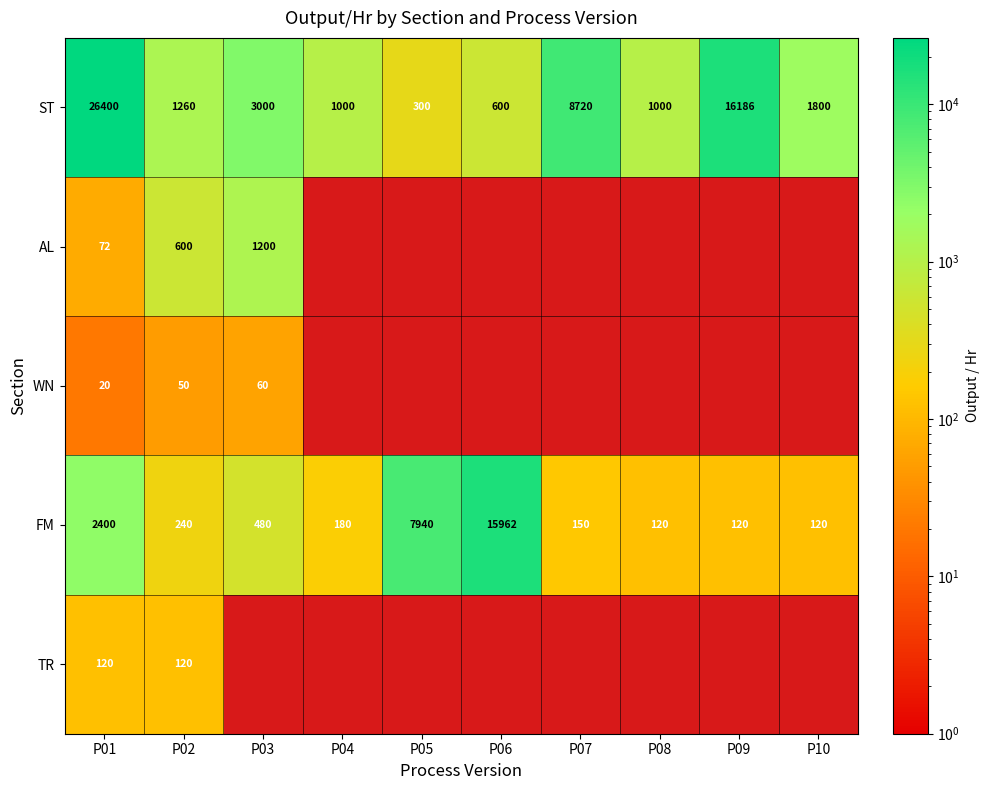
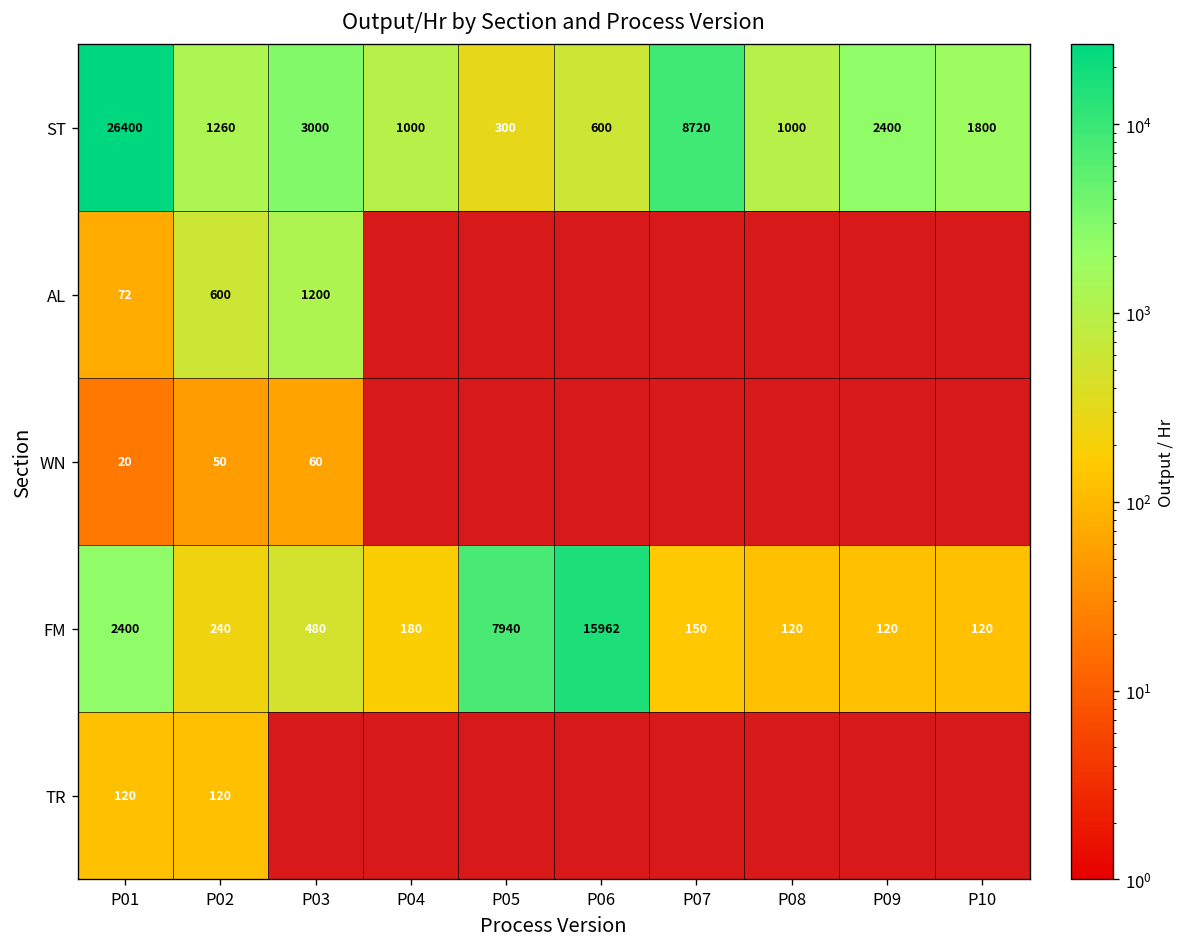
ST, P09: 16186 -> 2400
